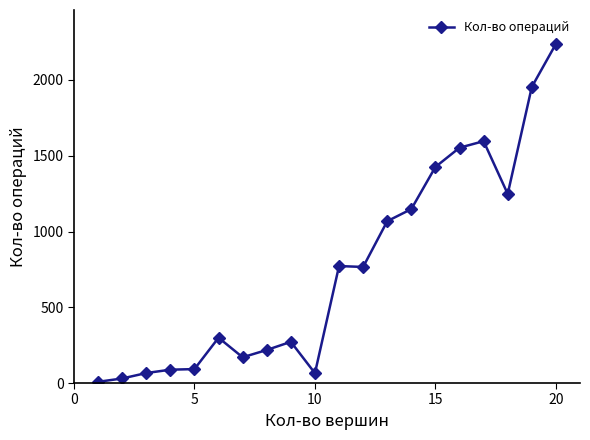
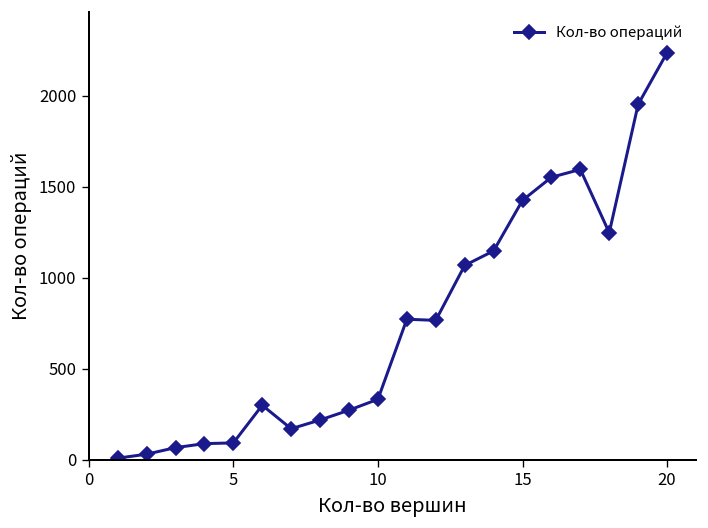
10: 70 -> 330
